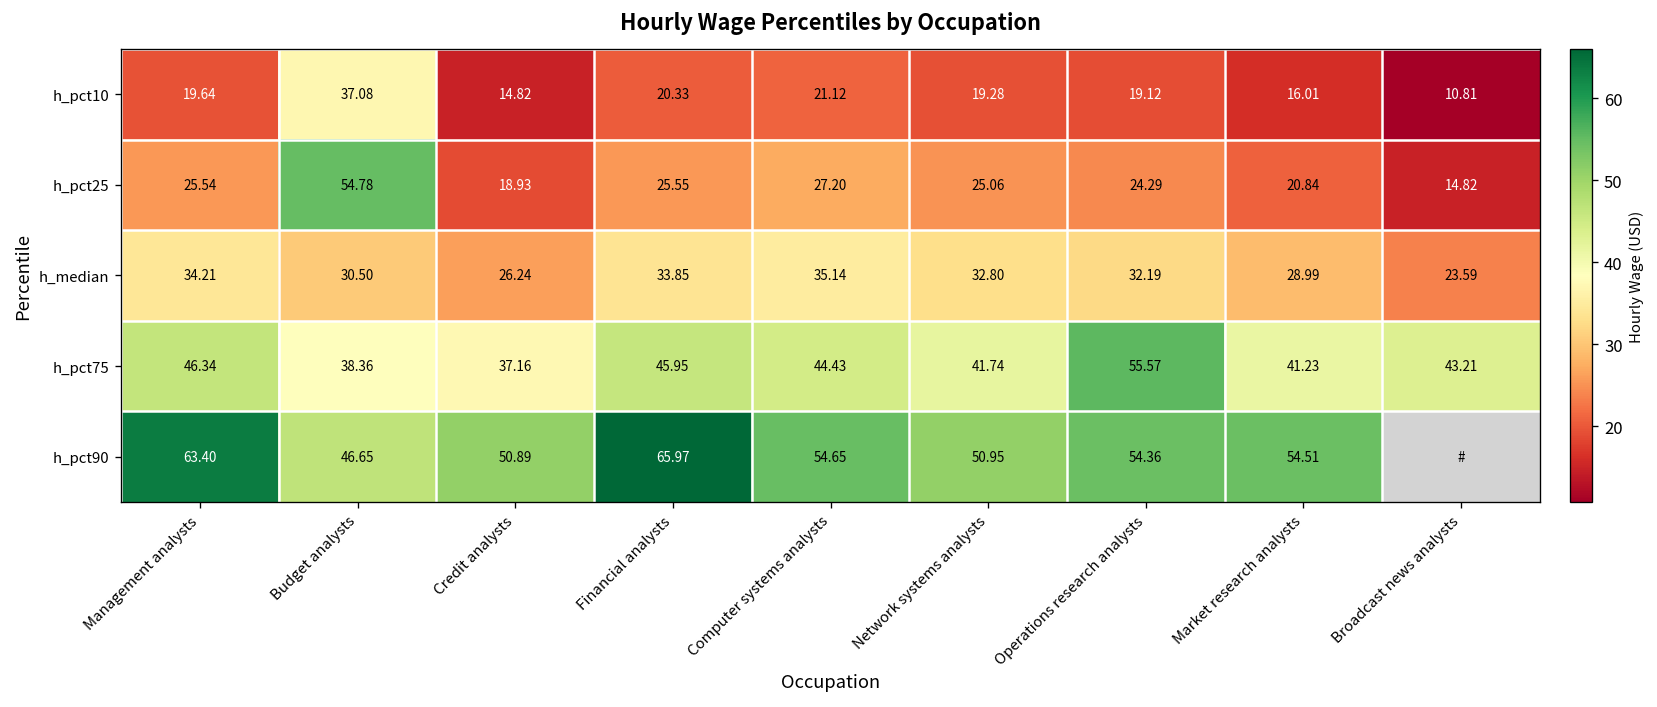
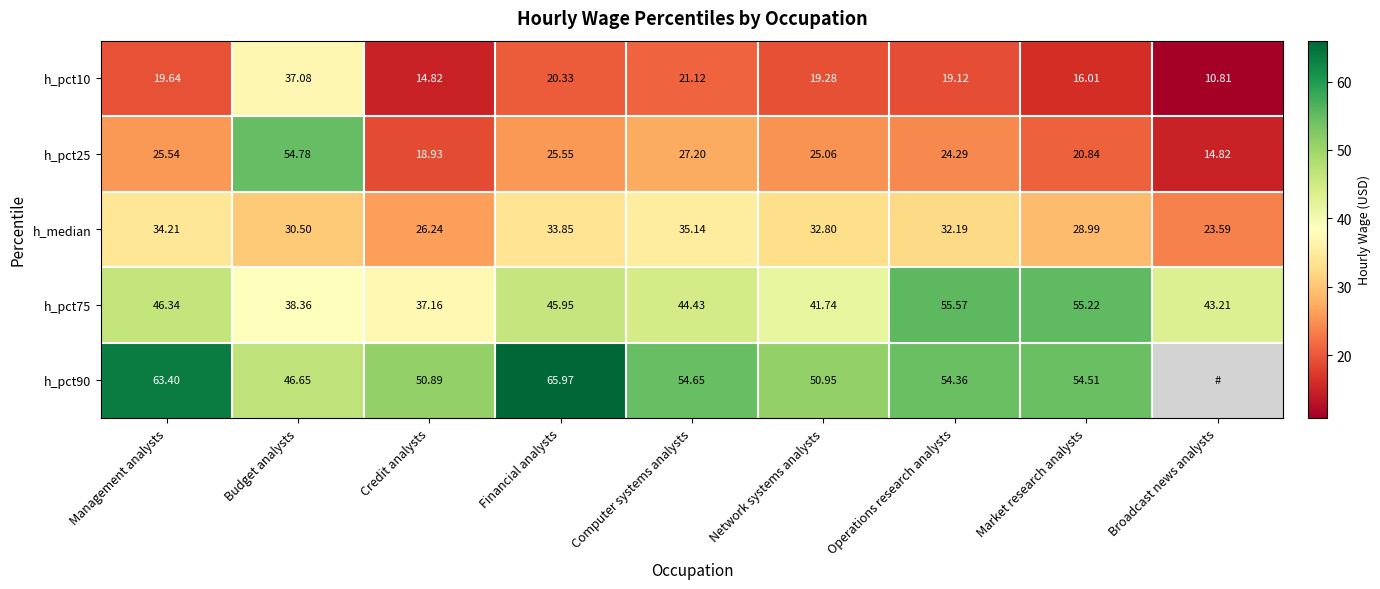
h_pct75, Market research analysts: 41.23 -> 55.22
